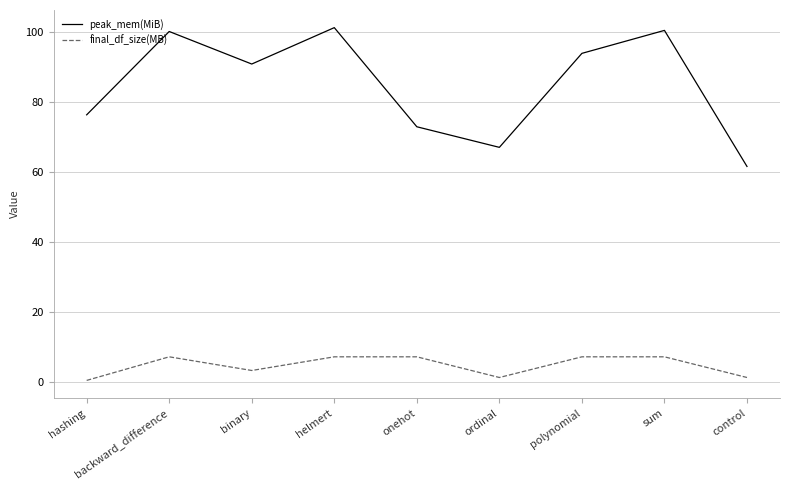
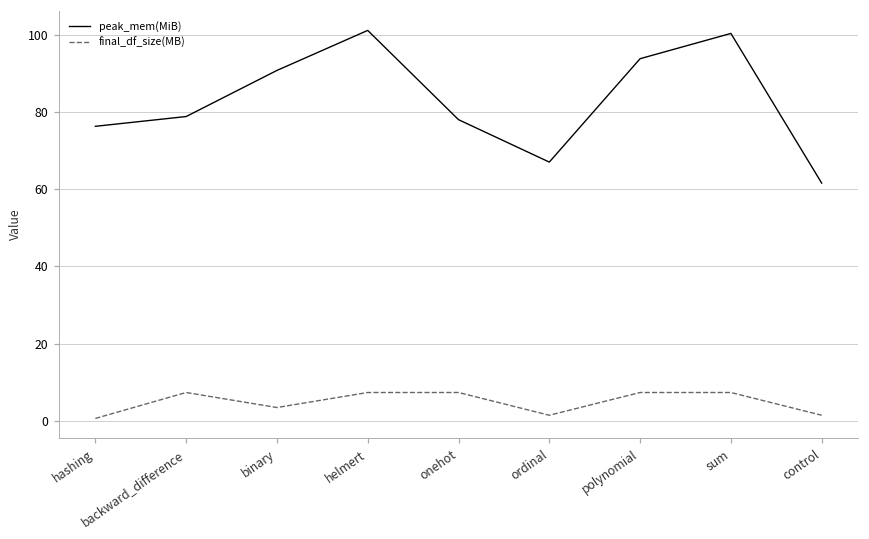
peak_mem(MiB), backward_difference: 100 -> 79
peak_mem(MiB), onehot: 73 -> 78
